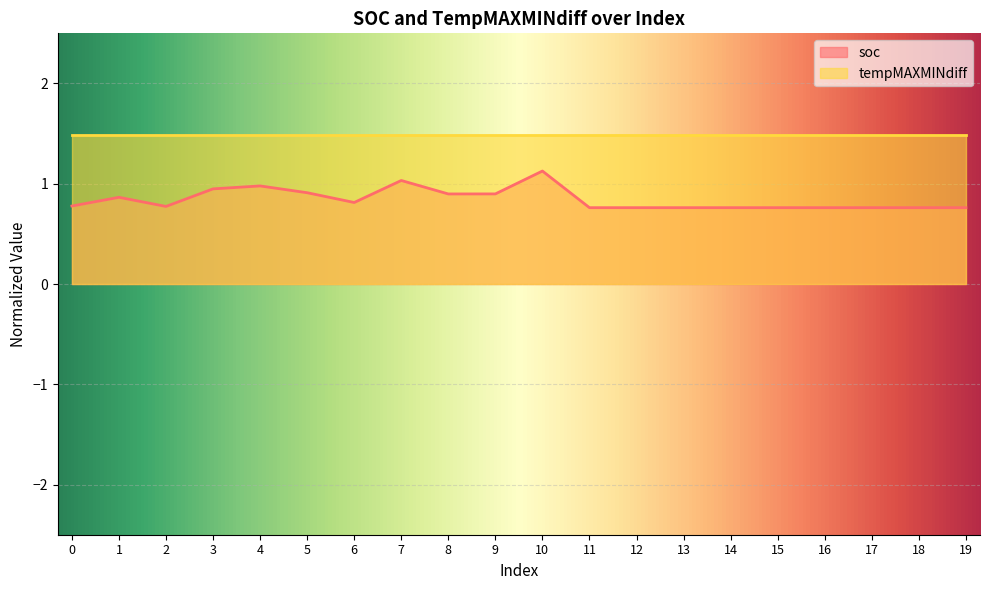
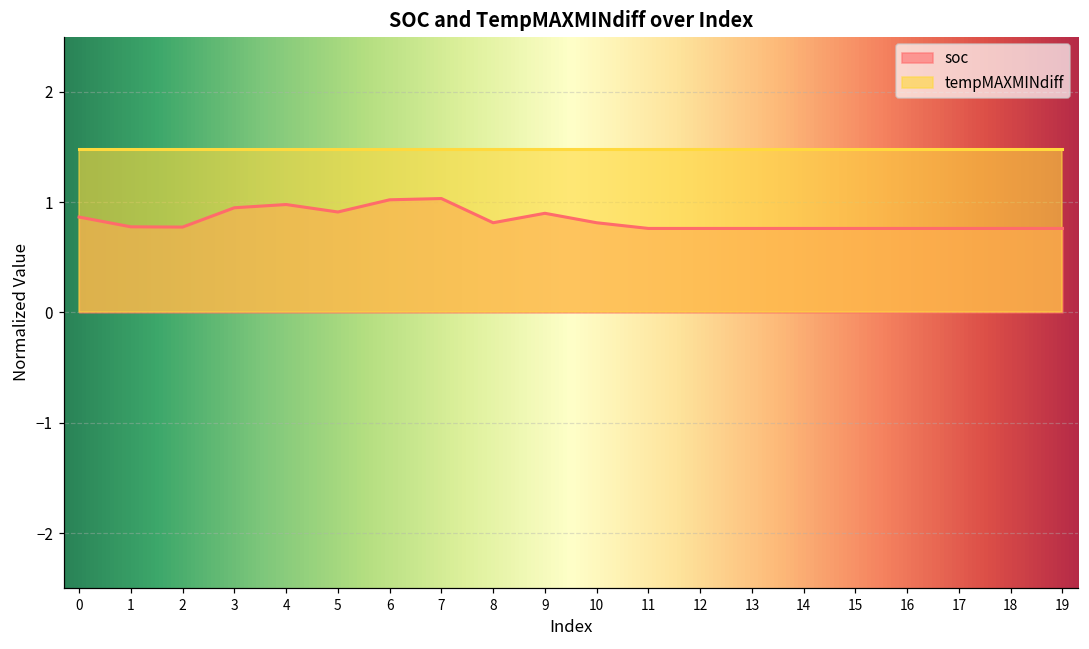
soc, 0: 0.78 -> 0.86
soc, 1: 0.86 -> 0.78
soc, 6: 0.81 -> 1.02
soc, 8: 0.90 -> 0.81
soc, 10: 1.13 -> 0.81
